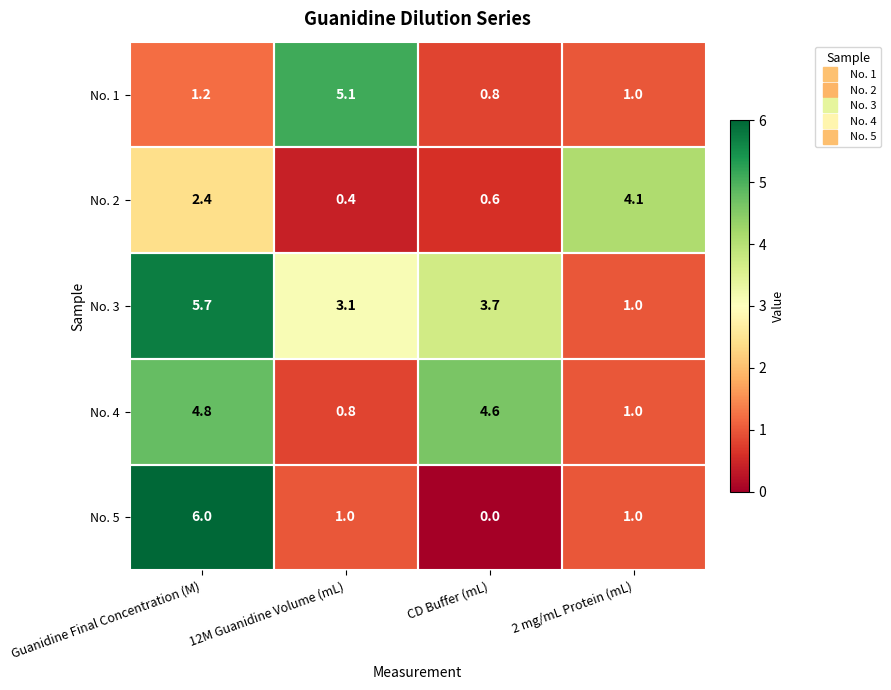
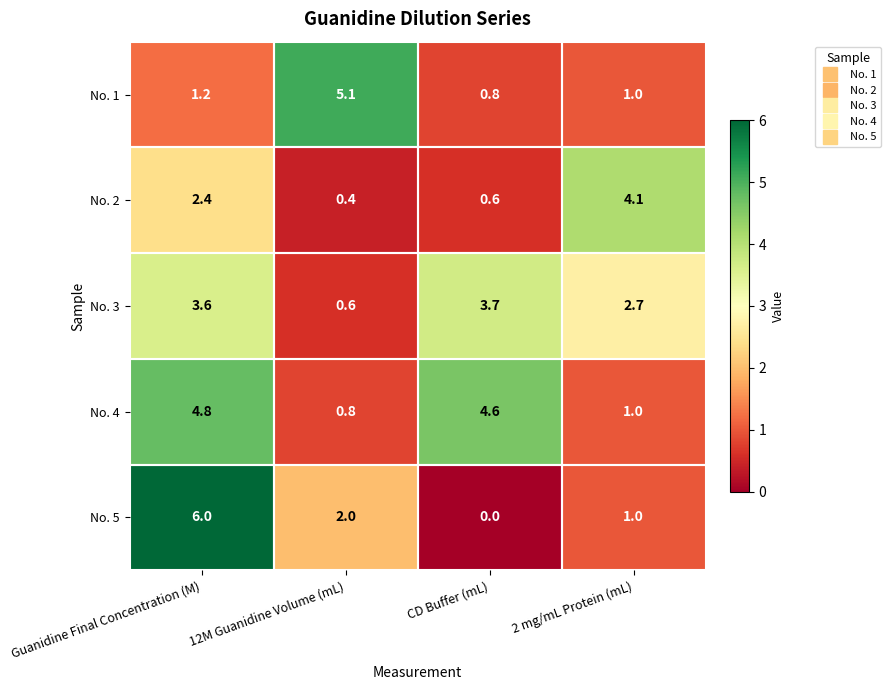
No. 3, Guanidine Final Concentration (M): 5.7 -> 3.6
No. 3, 12M Guanidine Volume (mL): 3.1 -> 0.6
No. 3, 2 mg/mL Protein (mL): 1.0 -> 2.7
No. 5, 12M Guanidine Volume (mL): 1.0 -> 2.0
